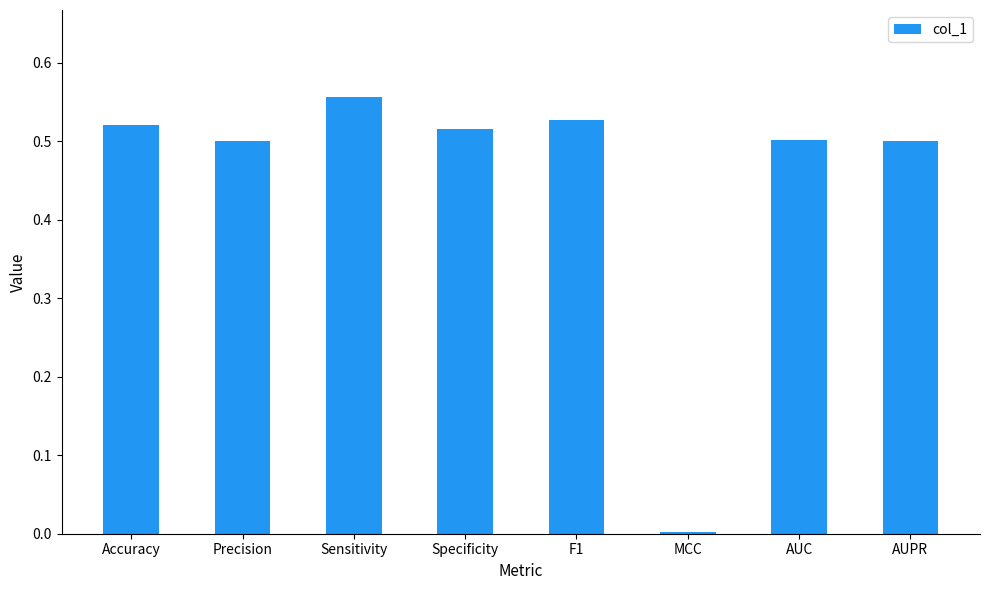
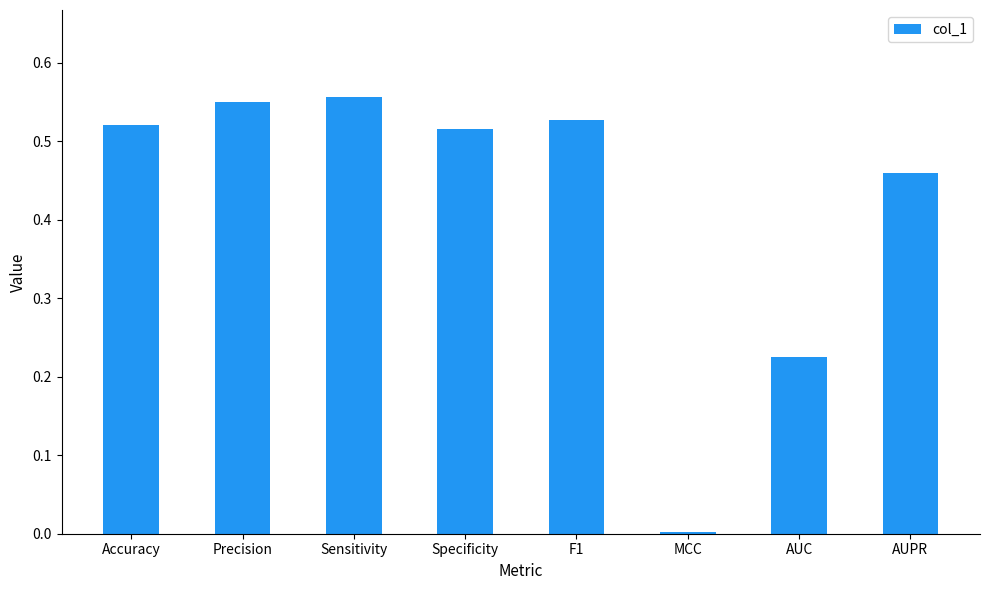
Precision: 0.50 -> 0.55
AUC: 0.50 -> 0.23
AUPR: 0.50 -> 0.46
